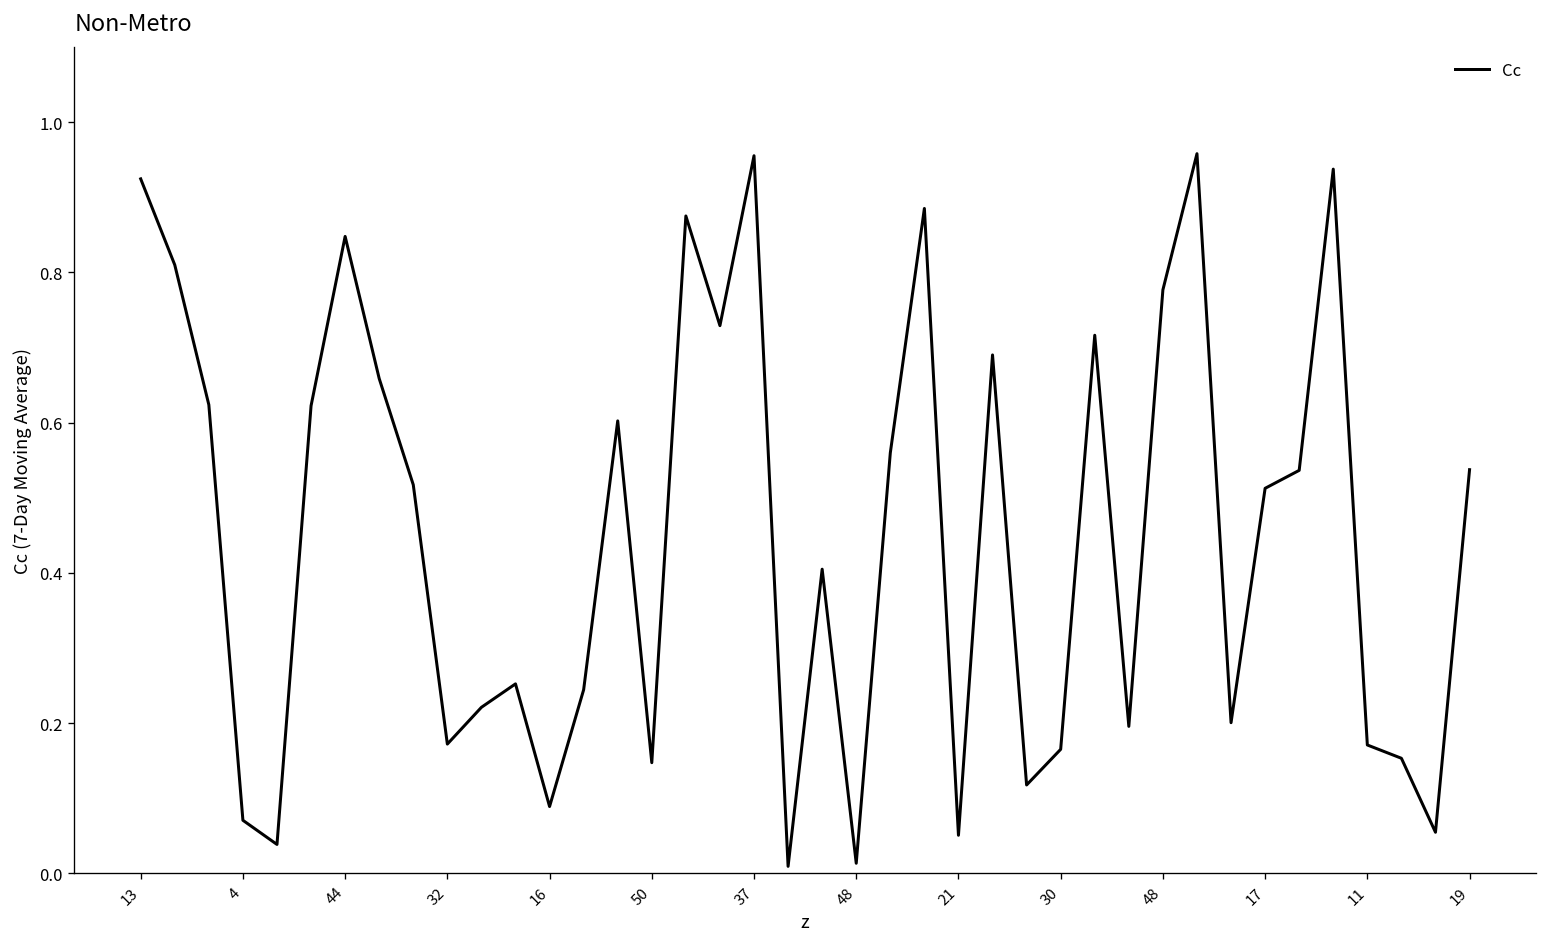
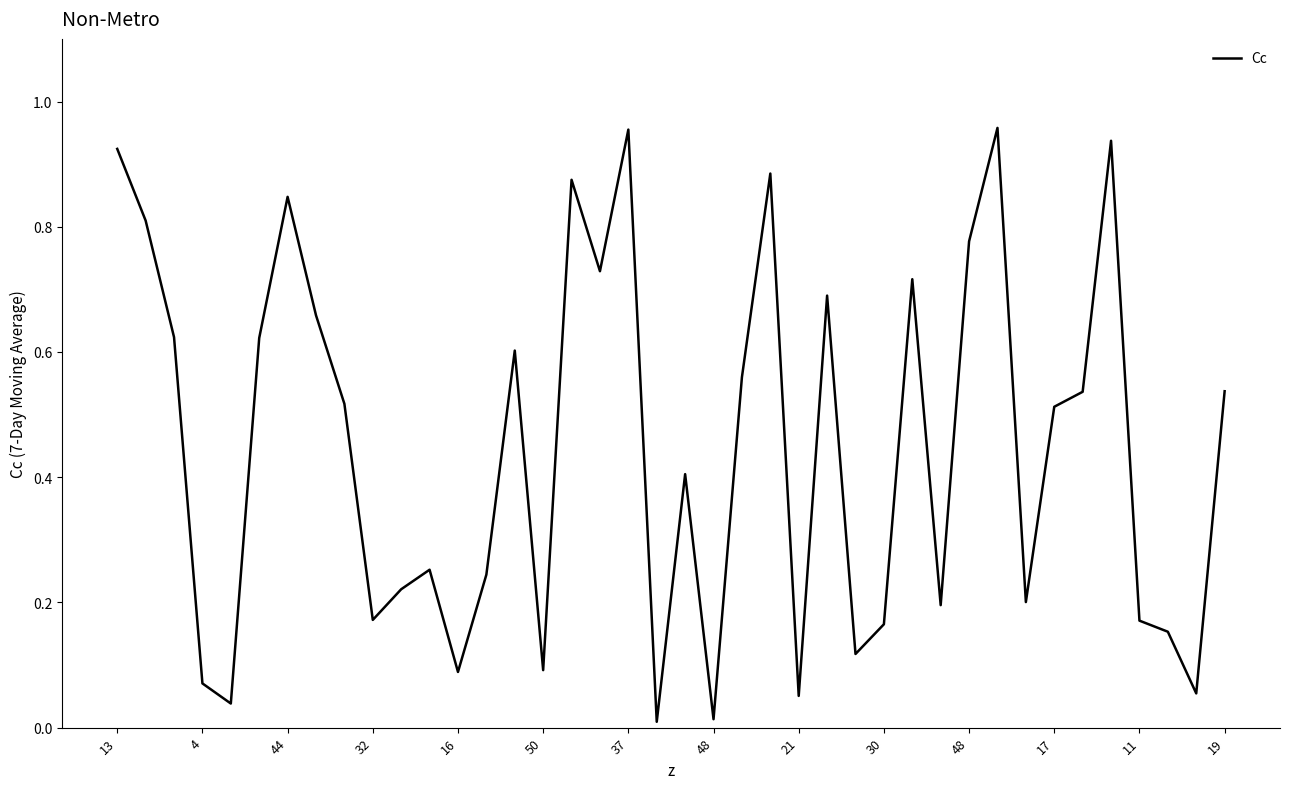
50: 0.15 -> 0.09
